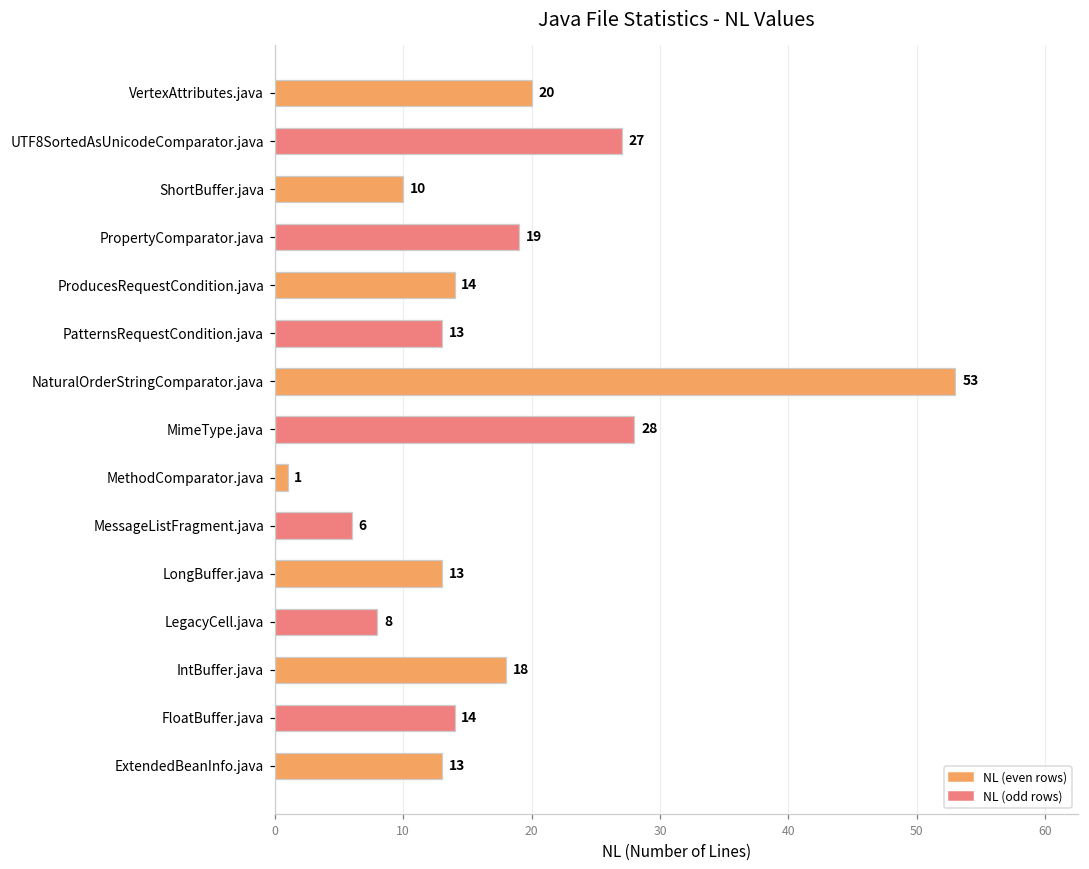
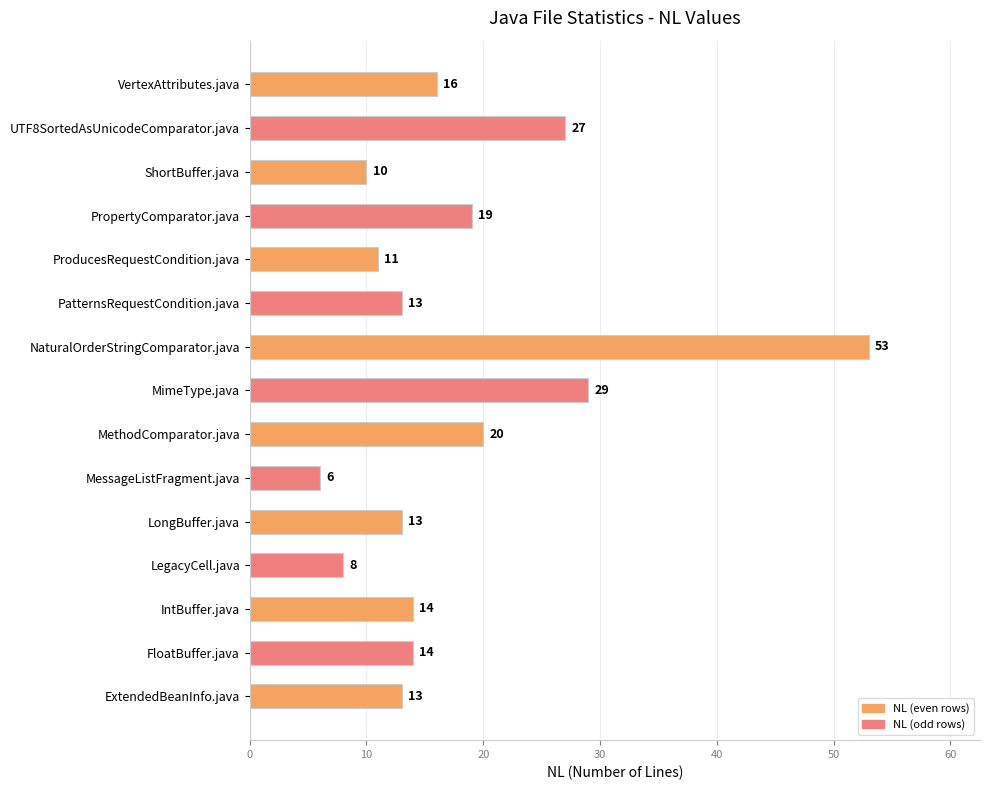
VertexAttributes.java: 20 -> 16
ProducesRequestCondition.java: 14 -> 11
MimeType.java: 28 -> 29
MethodComparator.java: 1 -> 20
IntBuffer.java: 18 -> 14
